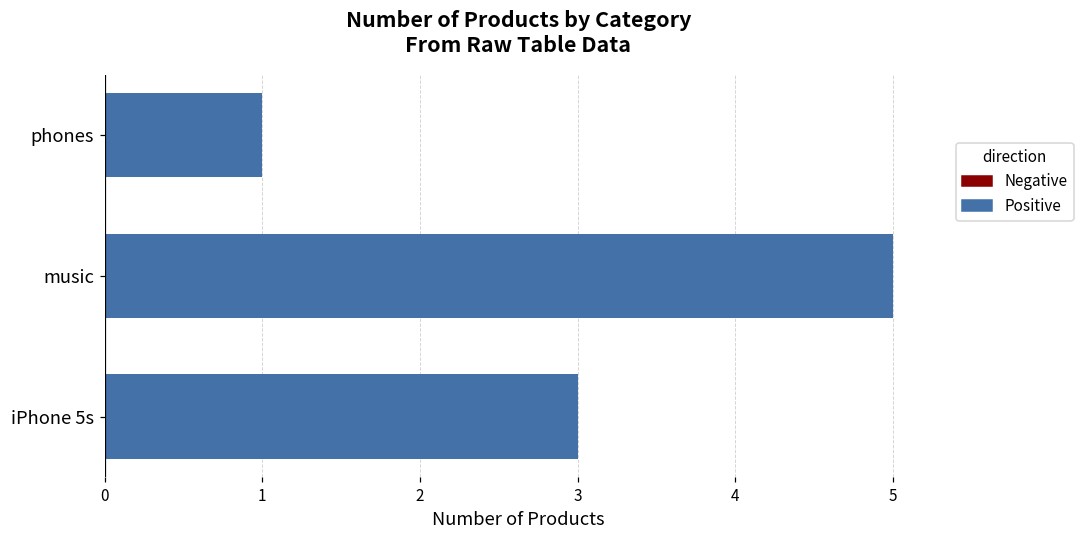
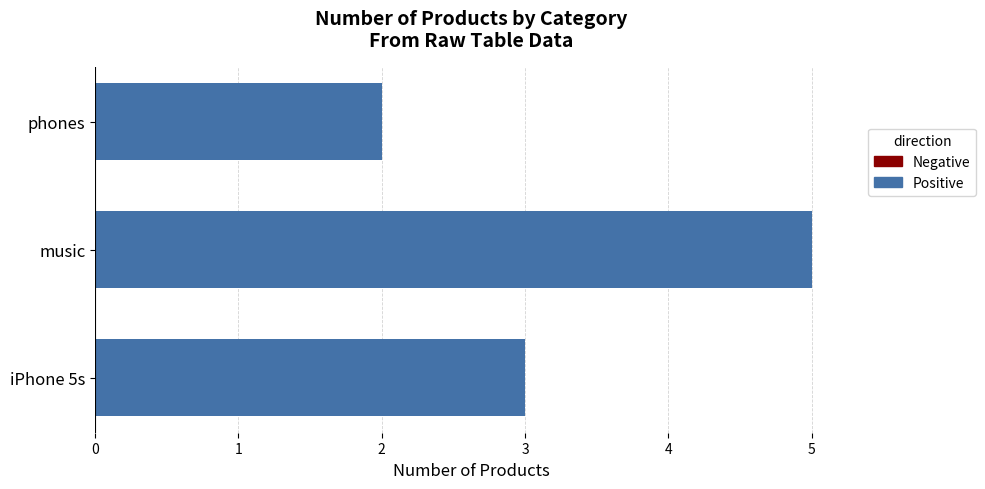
Positive, phones: 1 -> 2
